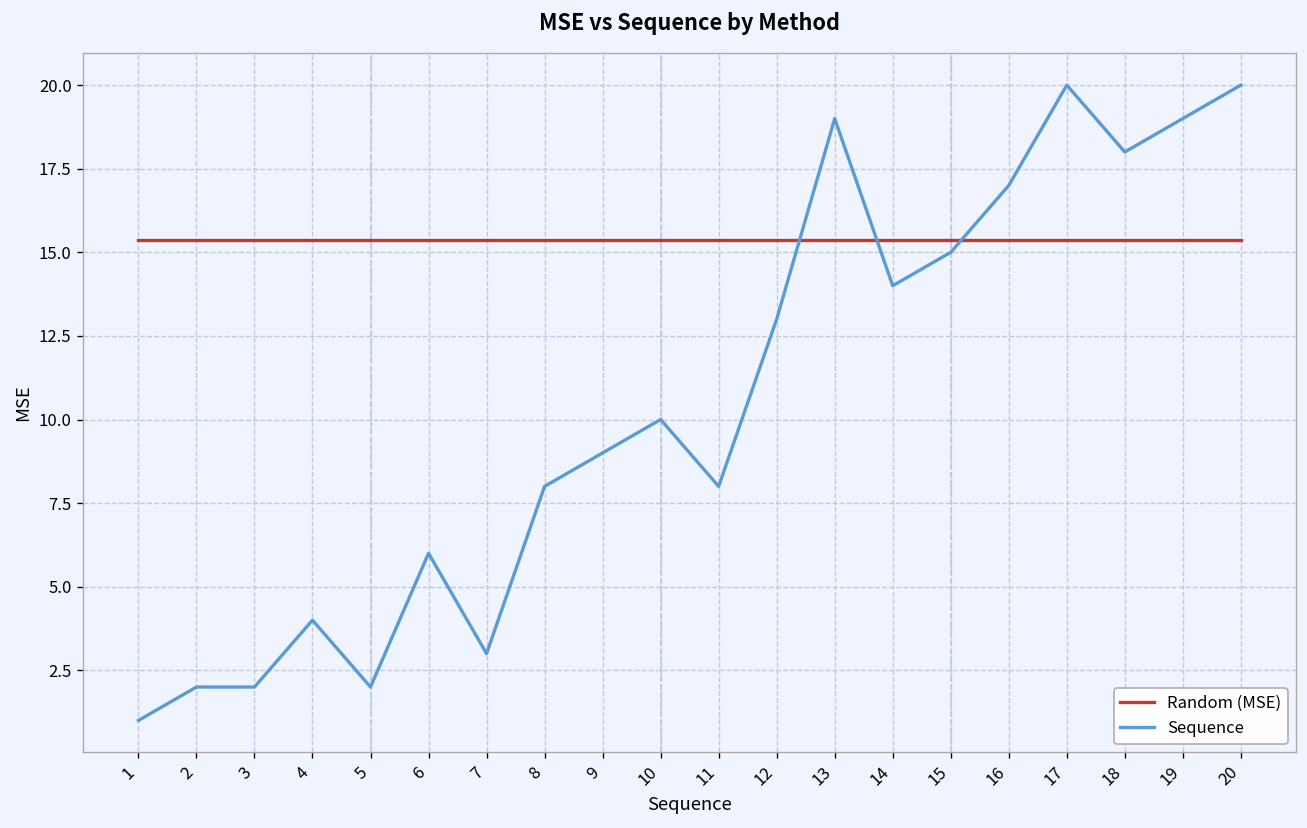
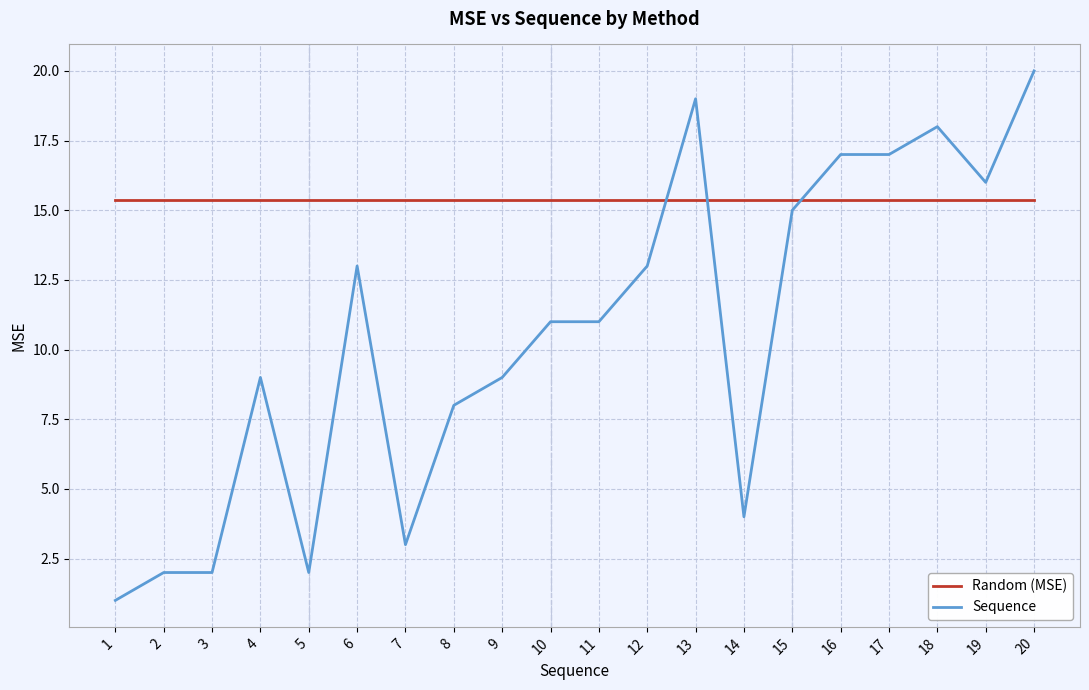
Sequence, 4: 4 -> 9
Sequence, 6: 6 -> 13
Sequence, 10: 10 -> 11
Sequence, 11: 8 -> 11
Sequence, 14: 14 -> 4
Sequence, 17: 20 -> 17
Sequence, 19: 19 -> 16
